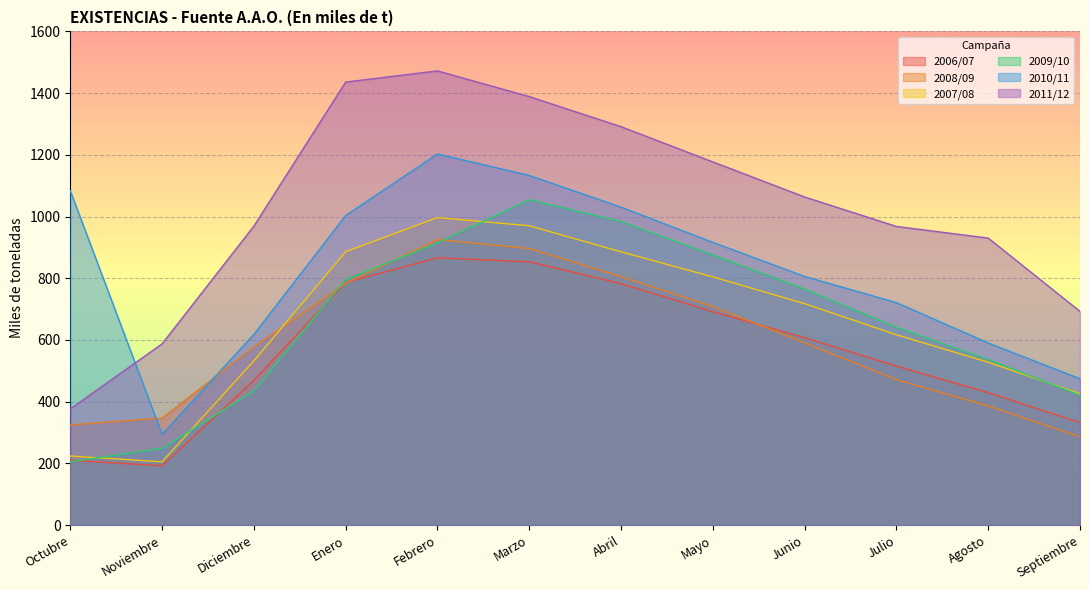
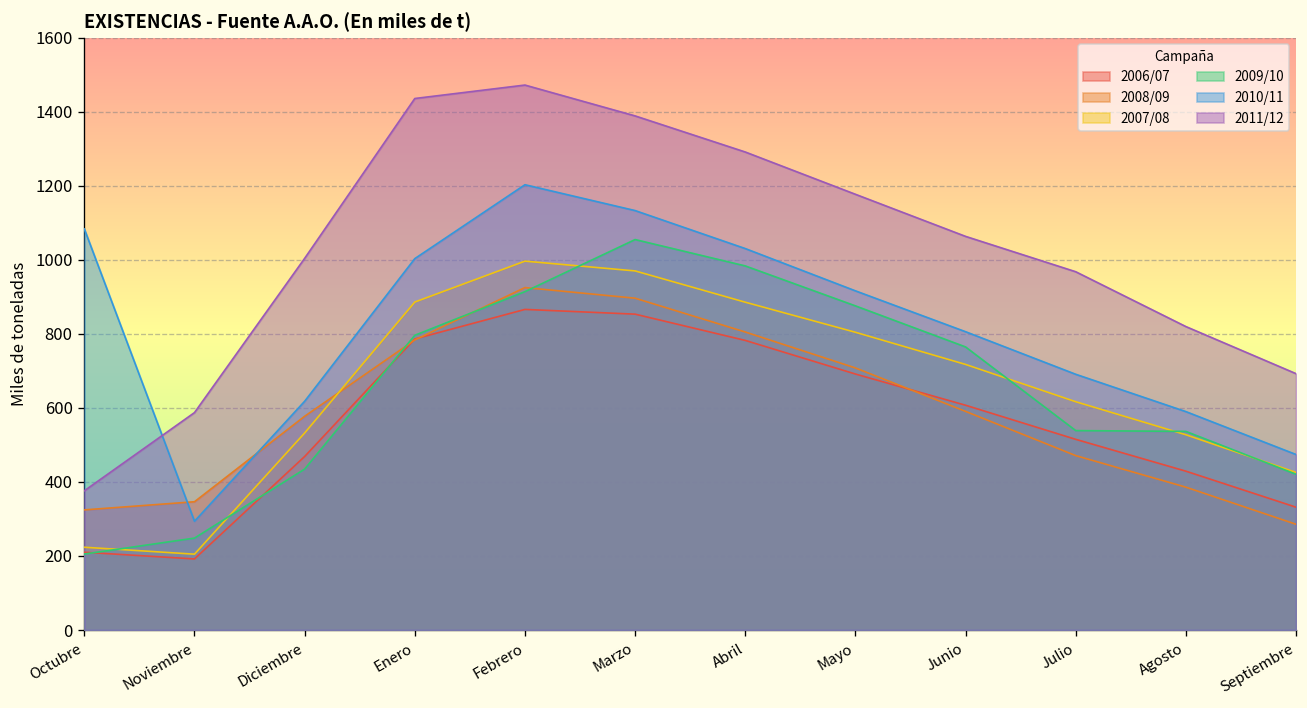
2011/12, Diciembre: 970 -> 1000
2009/10, Julio: 640 -> 540
2010/11, Julio: 720 -> 690
2011/12, Agosto: 930 -> 820
